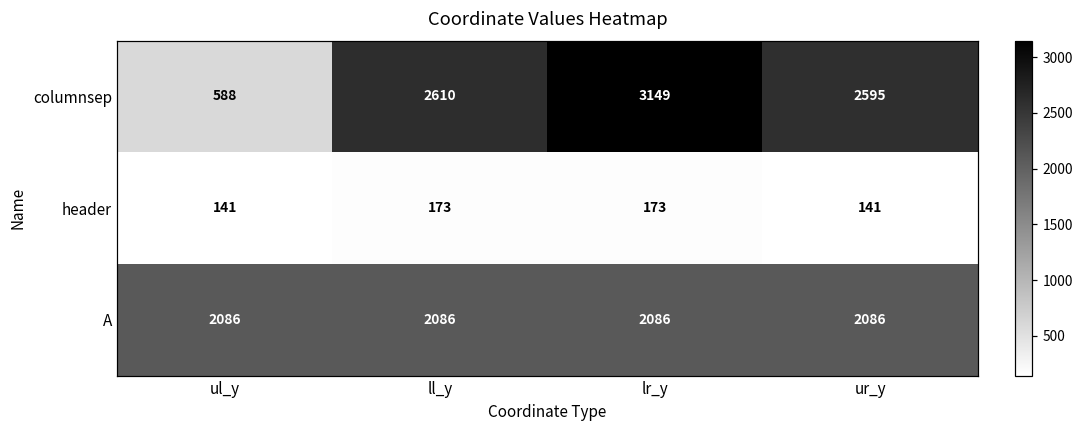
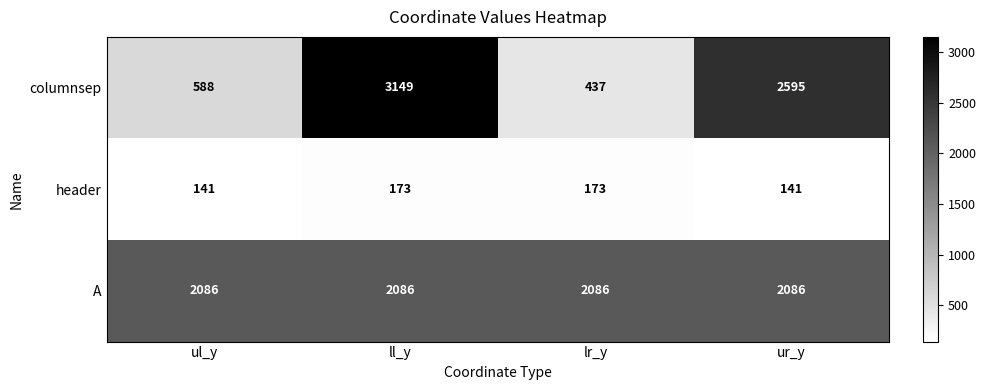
columnsep, ll_y: 2610 -> 3149
columnsep, lr_y: 3149 -> 437
